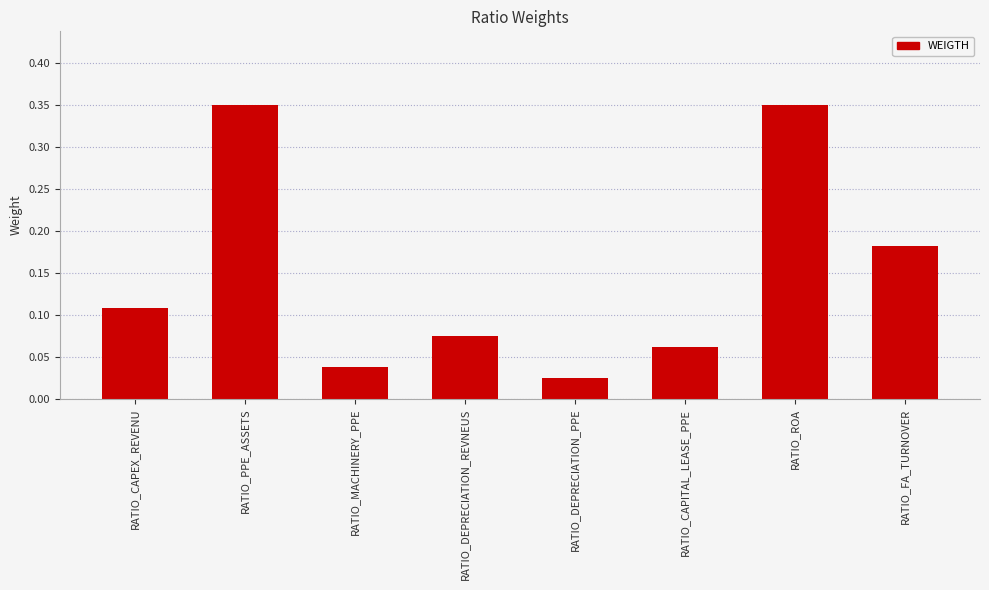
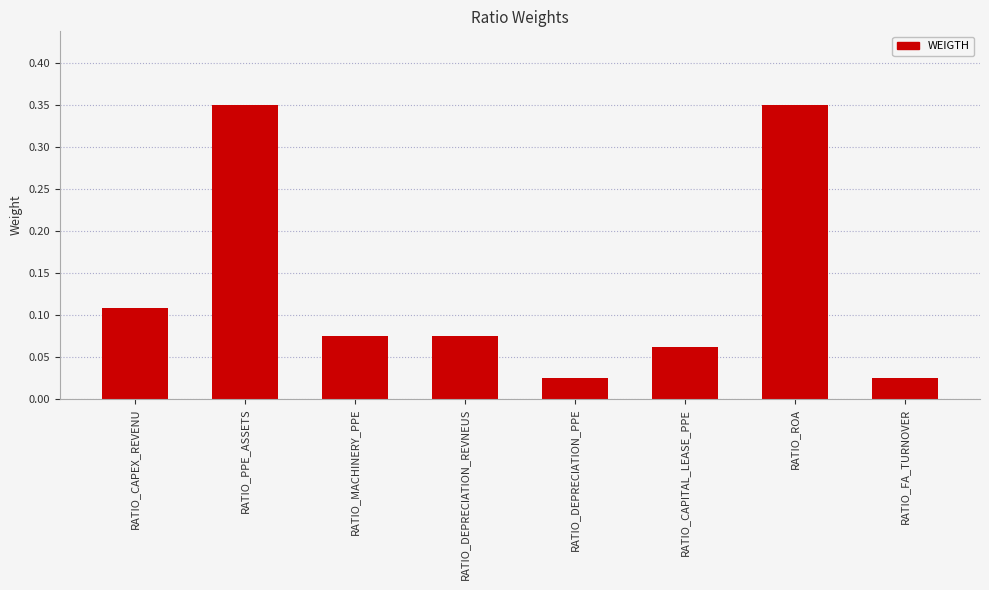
RATIO_MACHINERY_PPE: 0.04 -> 0.08
RATIO_FA_TURNOVER: 0.18 -> 0.03
